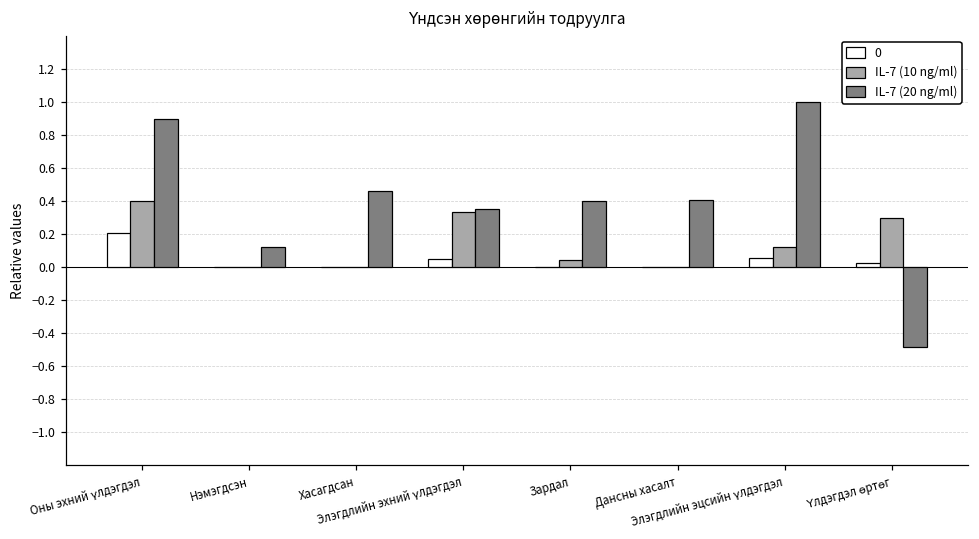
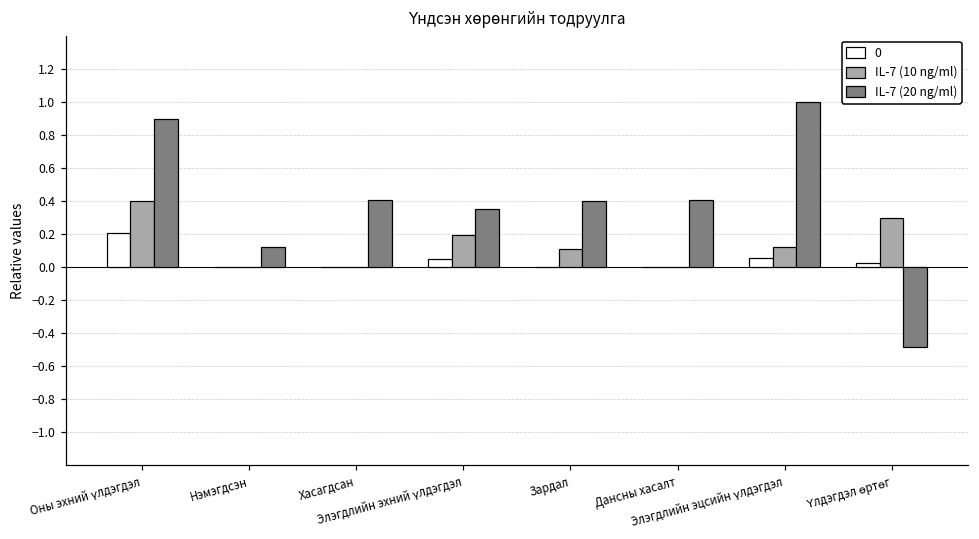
IL-7 (20 ng/ml), Хасагдсан: 0.46 -> 0.40
IL-7 (10 ng/ml), Элэгдлийн эхний үлдэгдэл: 0.34 -> 0.19
IL-7 (10 ng/ml), Зардал: 0.05 -> 0.11
